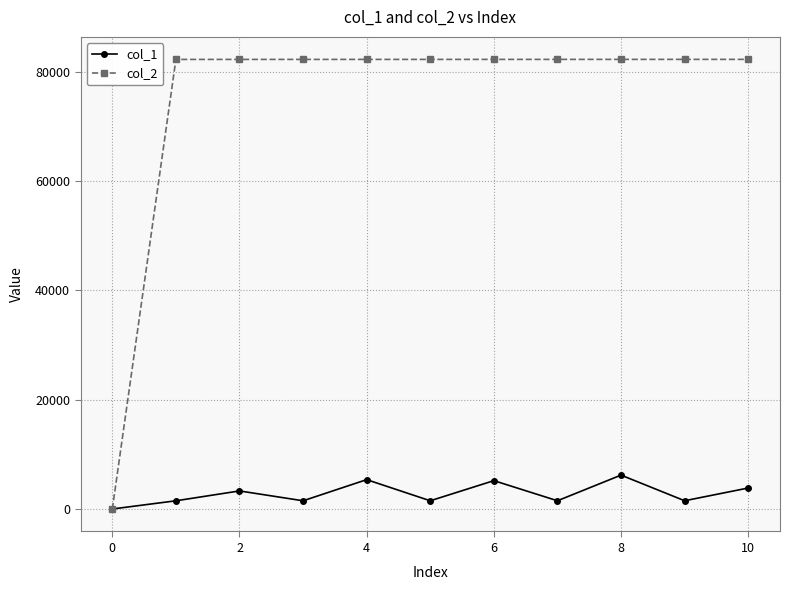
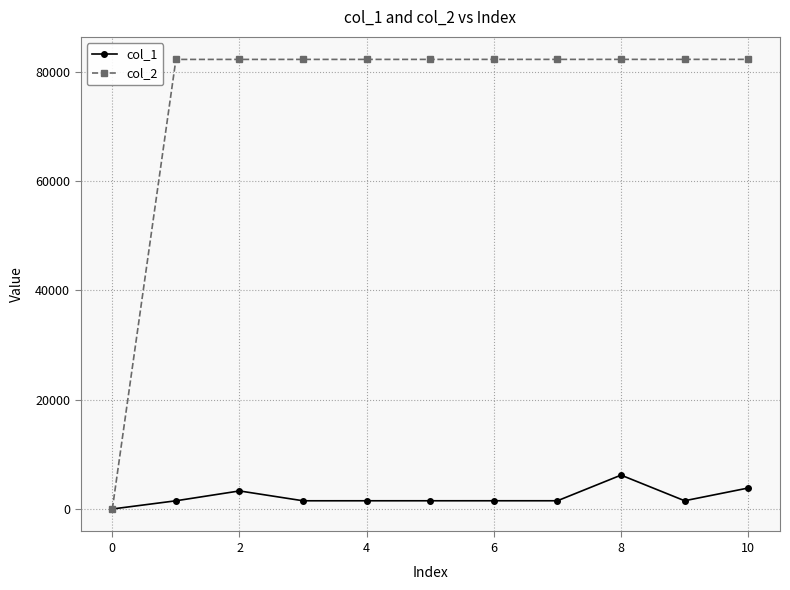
col_1, 4: 5000 -> 2000
col_1, 6: 5000 -> 2000
